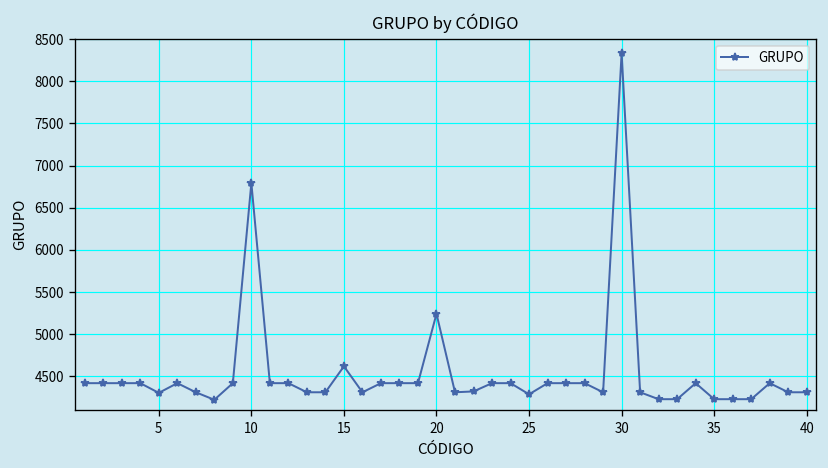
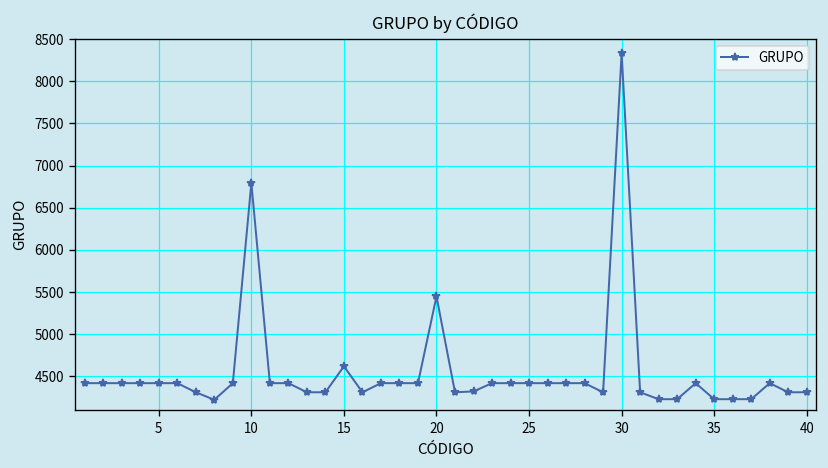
5: 4300 -> 4400
20: 5200 -> 5400
25: 4300 -> 4400
